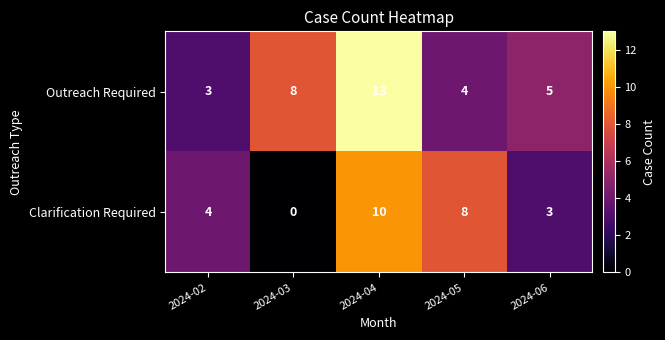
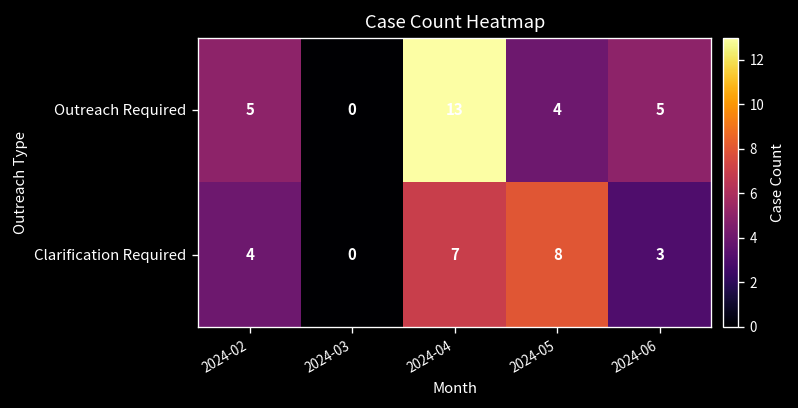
Outreach Required, 2024-02: 3 -> 5
Outreach Required, 2024-03: 8 -> 0
Clarification Required, 2024-04: 10 -> 7
